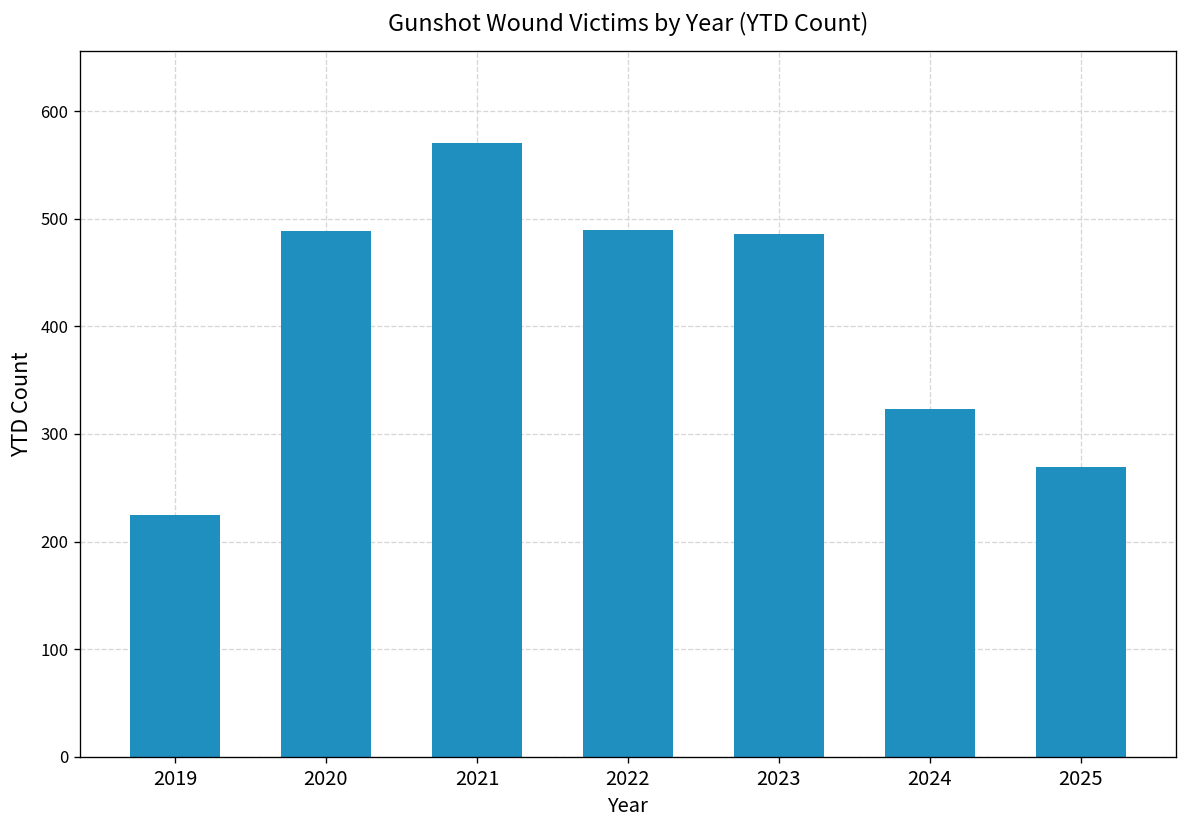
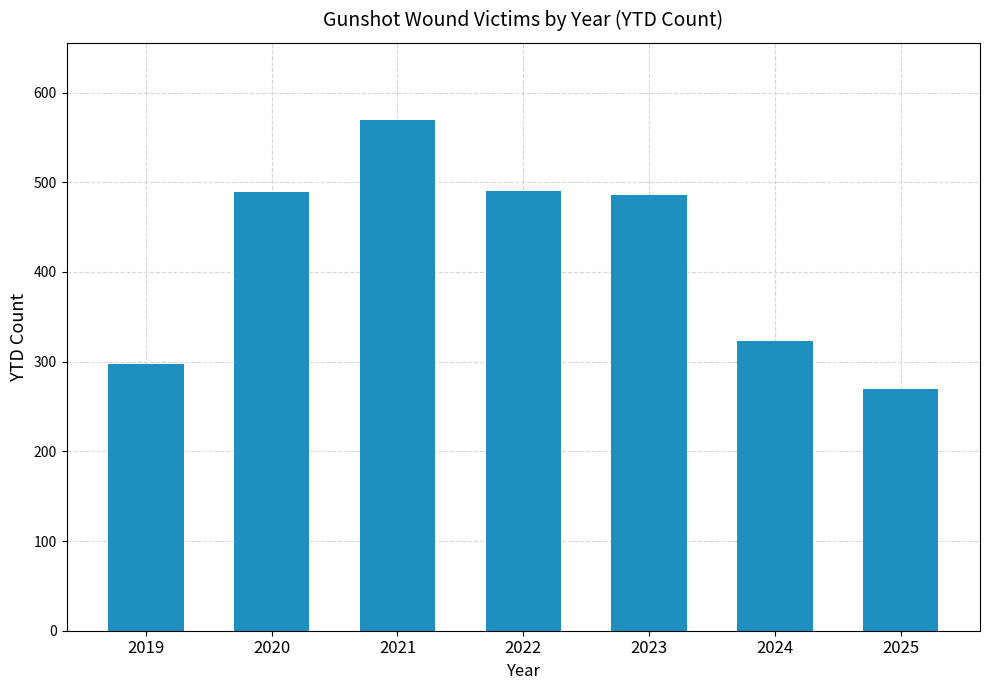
2019: 230 -> 300
